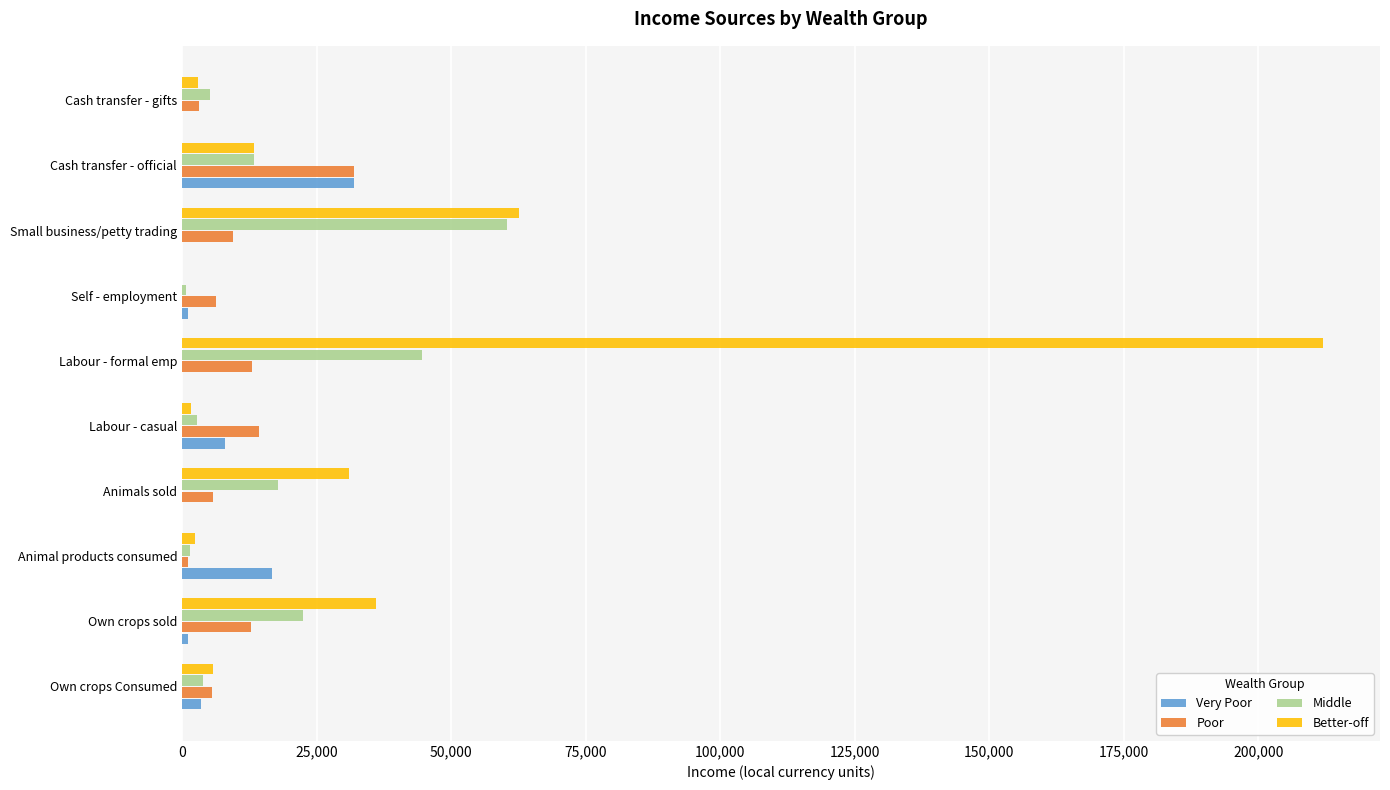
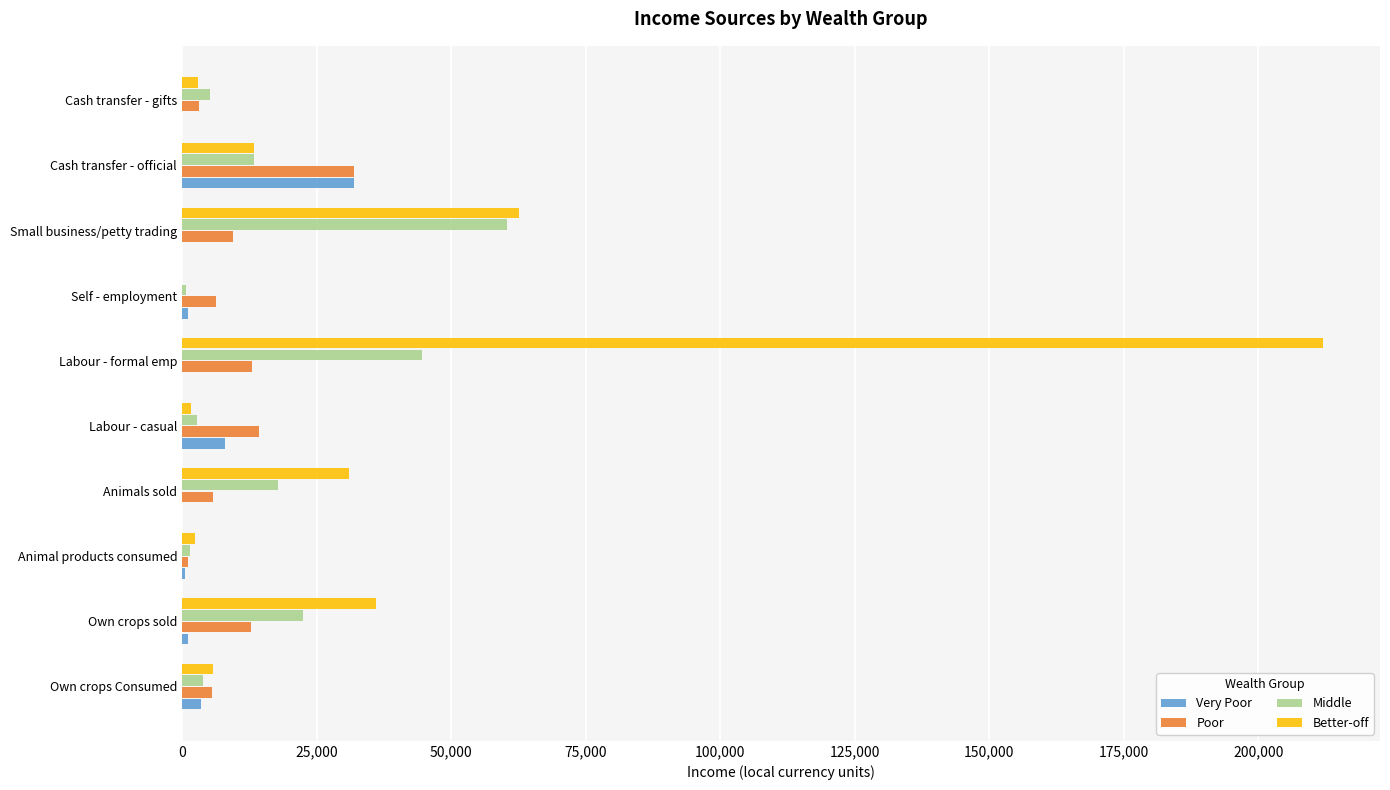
Very Poor, Animal products consumed: 17,000 -> 1,000
